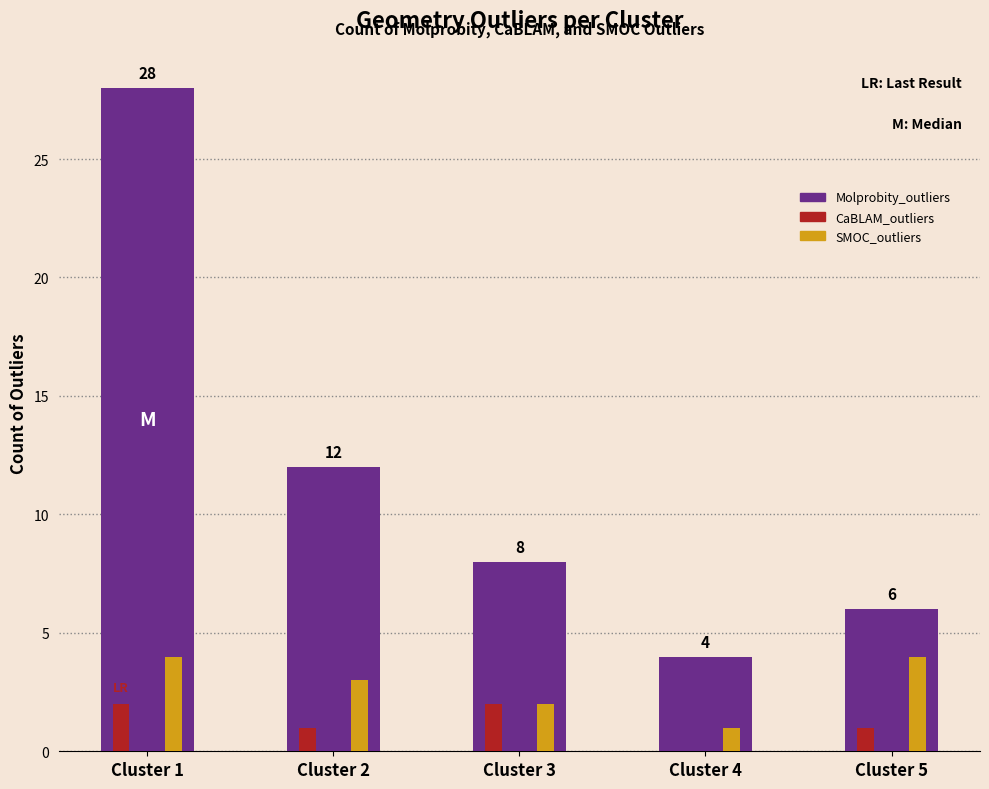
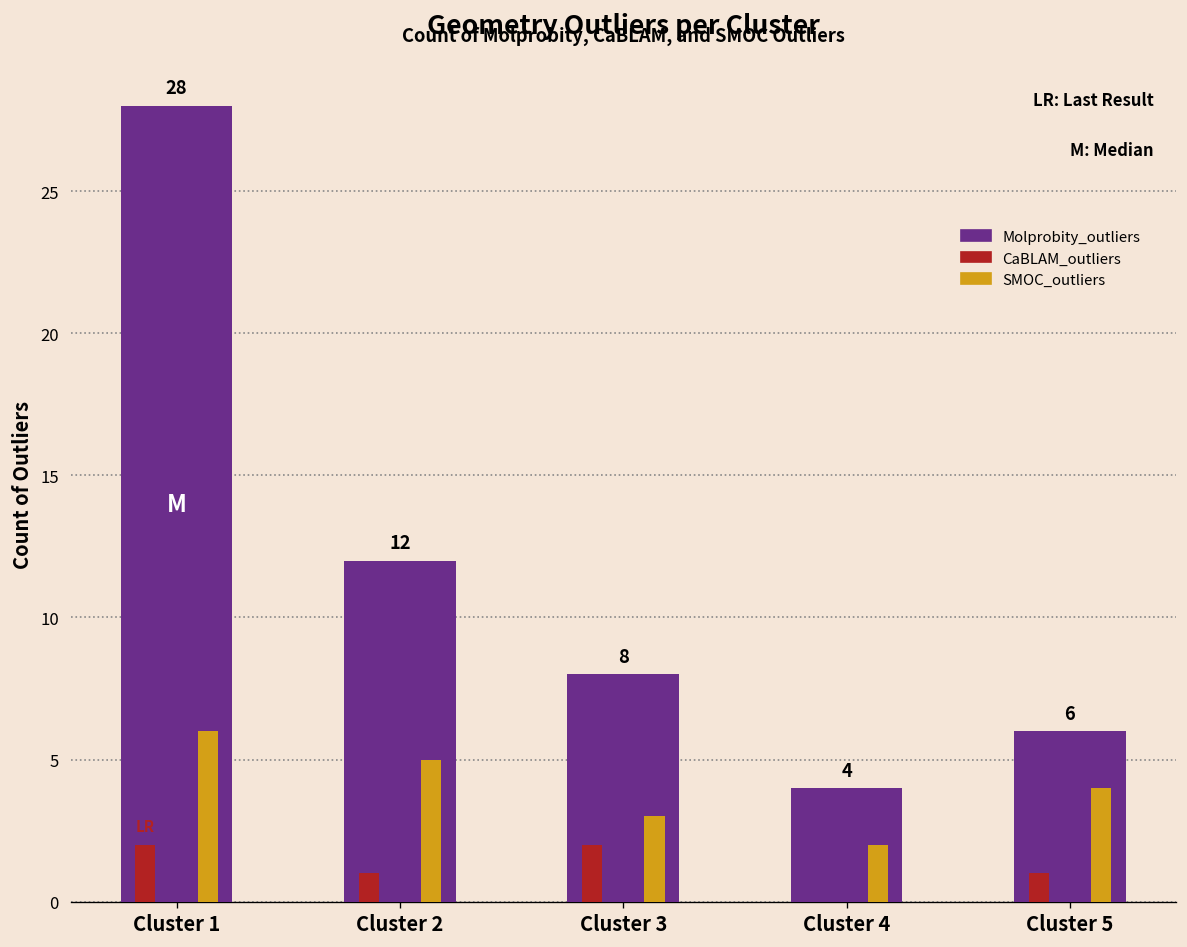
SMOC_outliers, Cluster 1: 4 -> 6
SMOC_outliers, Cluster 2: 3 -> 5
SMOC_outliers, Cluster 3: 2 -> 3
SMOC_outliers, Cluster 4: 1 -> 2
